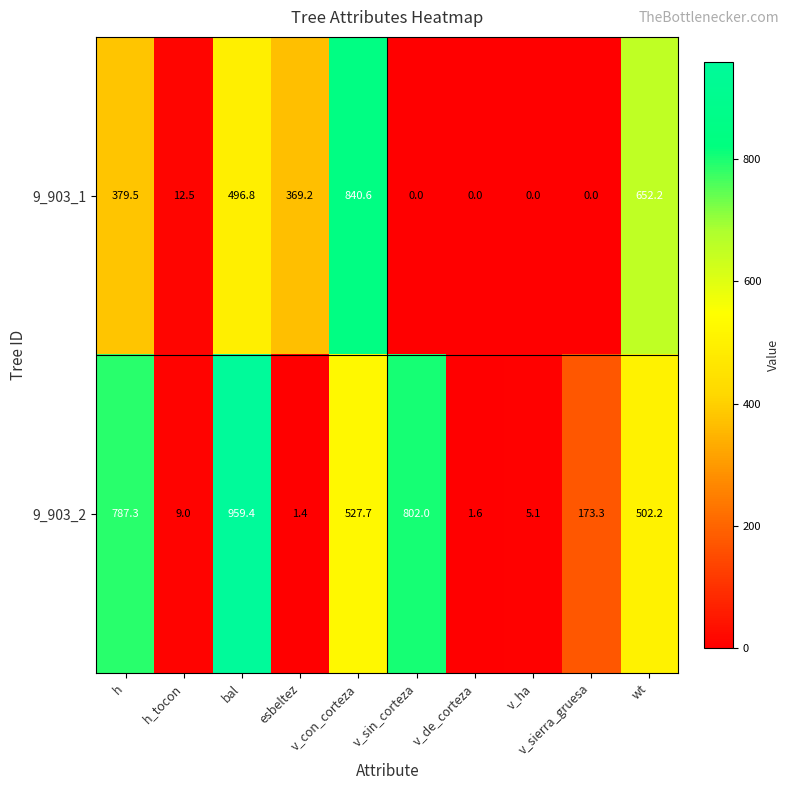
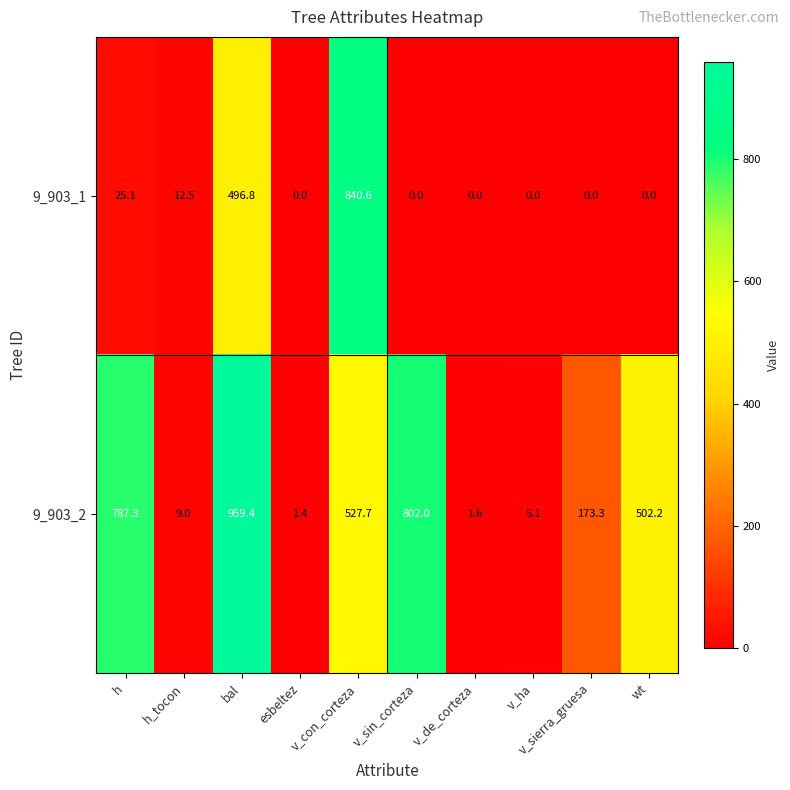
9_903_1, h: 379.5 -> 25.1
9_903_1, esbeltez: 369.2 -> 0.0
9_903_1, wt: 652.2 -> 0.0
